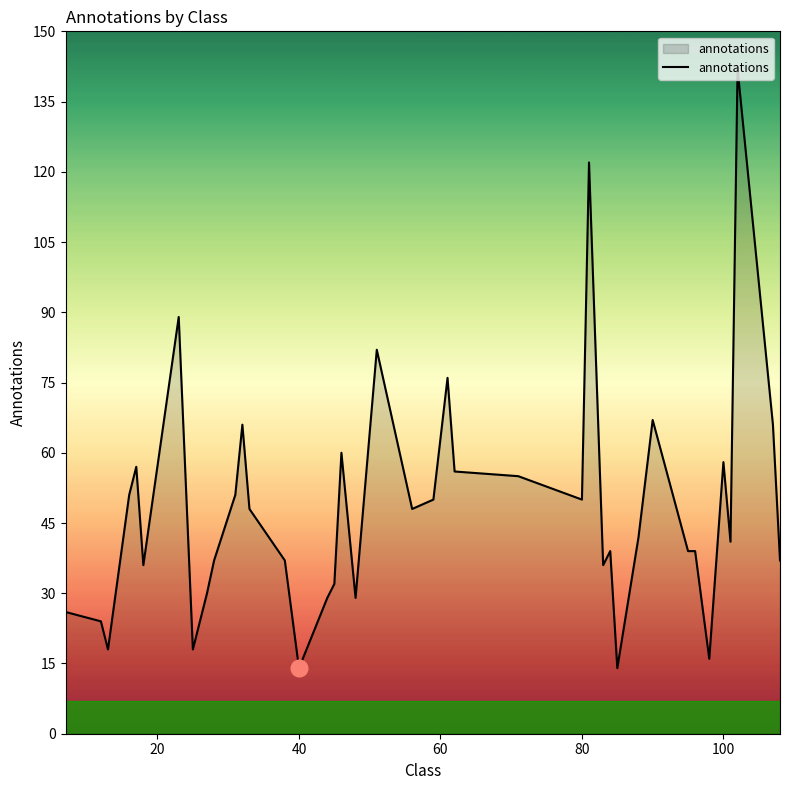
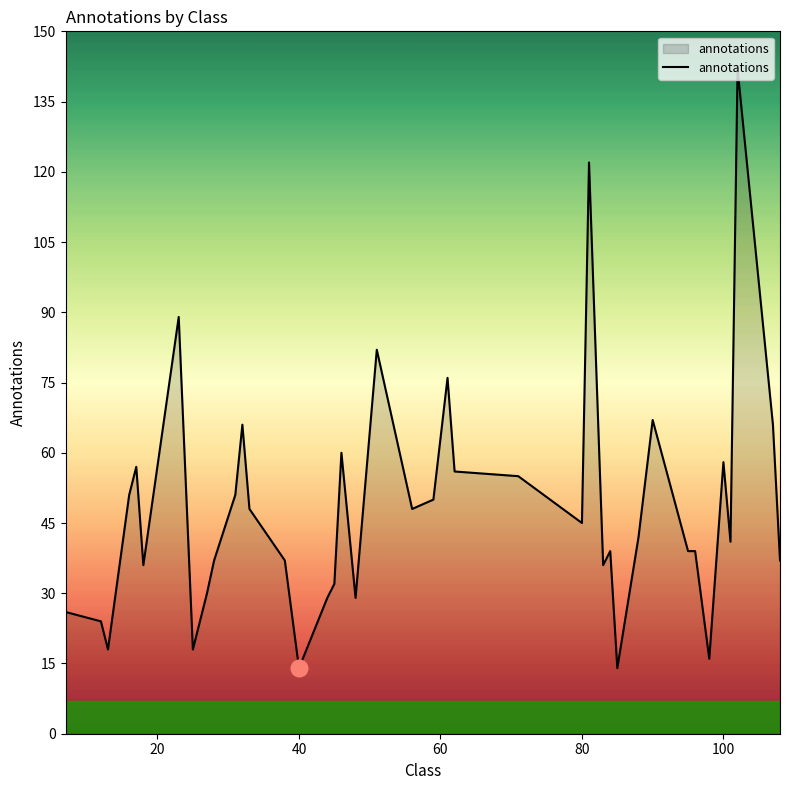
annotations, 80: 50 -> 45
